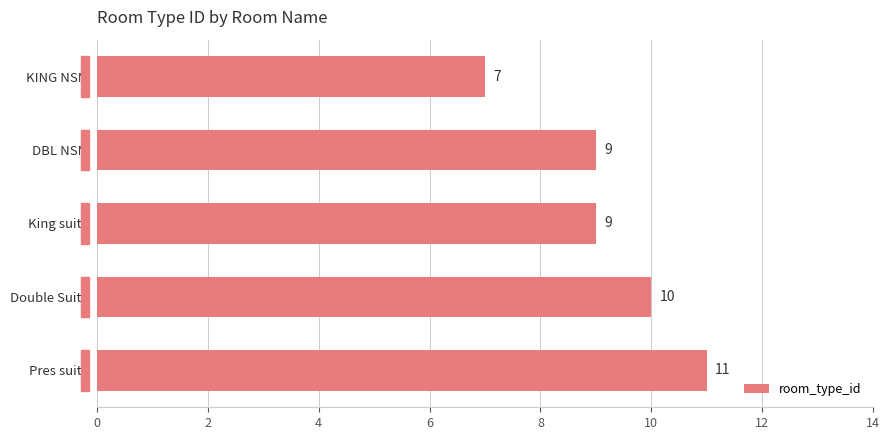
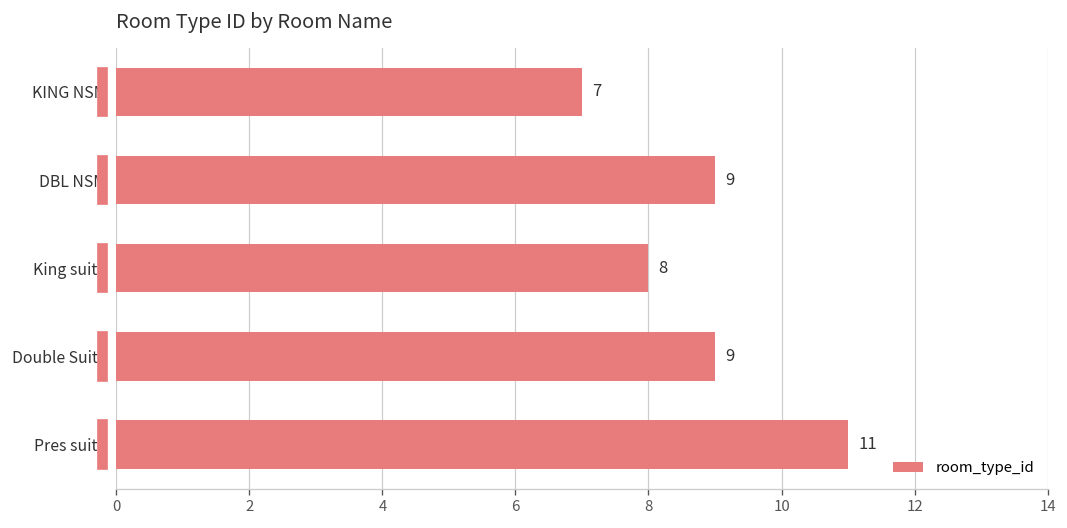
King suite: 9 -> 8
Double Suite: 10 -> 9
